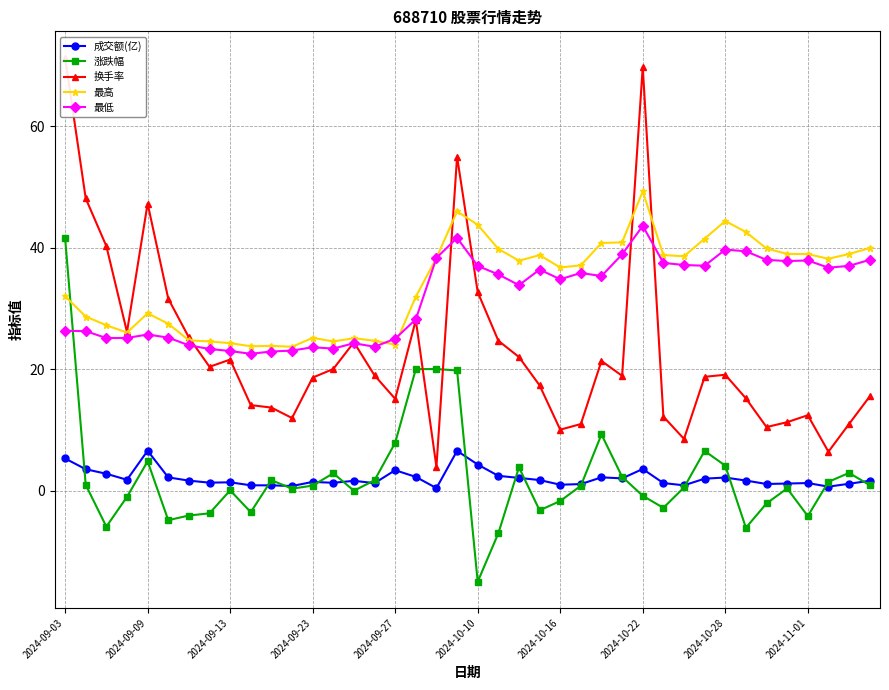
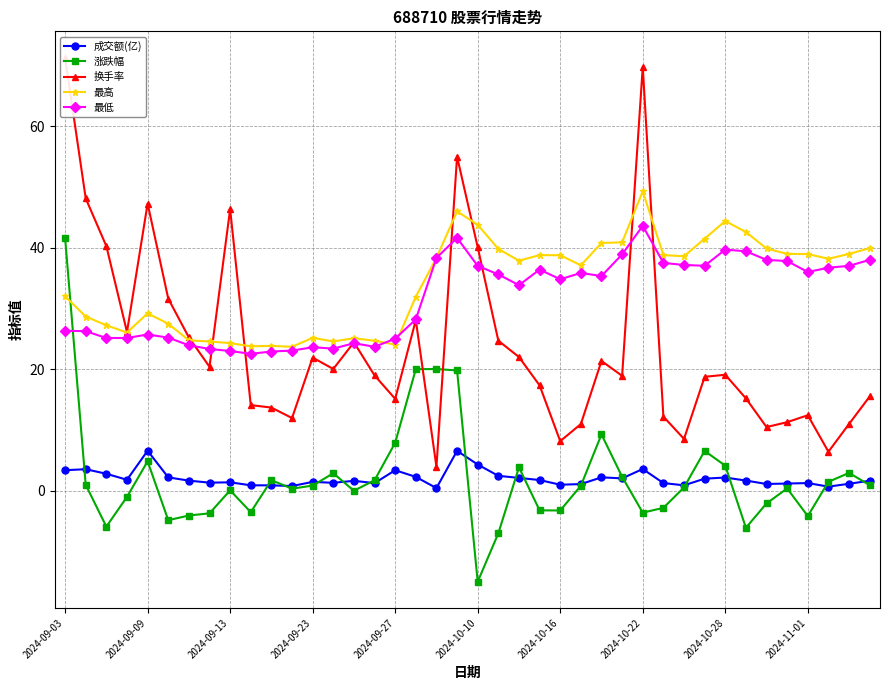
成交额(亿), 2024-09-03: 5 -> 3
换手率, 2024-09-13: 22 -> 46
换手率, 2024-09-23: 19 -> 22
换手率, 2024-10-10: 33 -> 40
涨跌幅, 2024-10-16: -2 -> -3
换手率, 2024-10-16: 10 -> 8
最高, 2024-10-16: 37 -> 39
涨跌幅, 2024-10-22: -1 -> -4
最低, 2024-11-01: 38 -> 36
